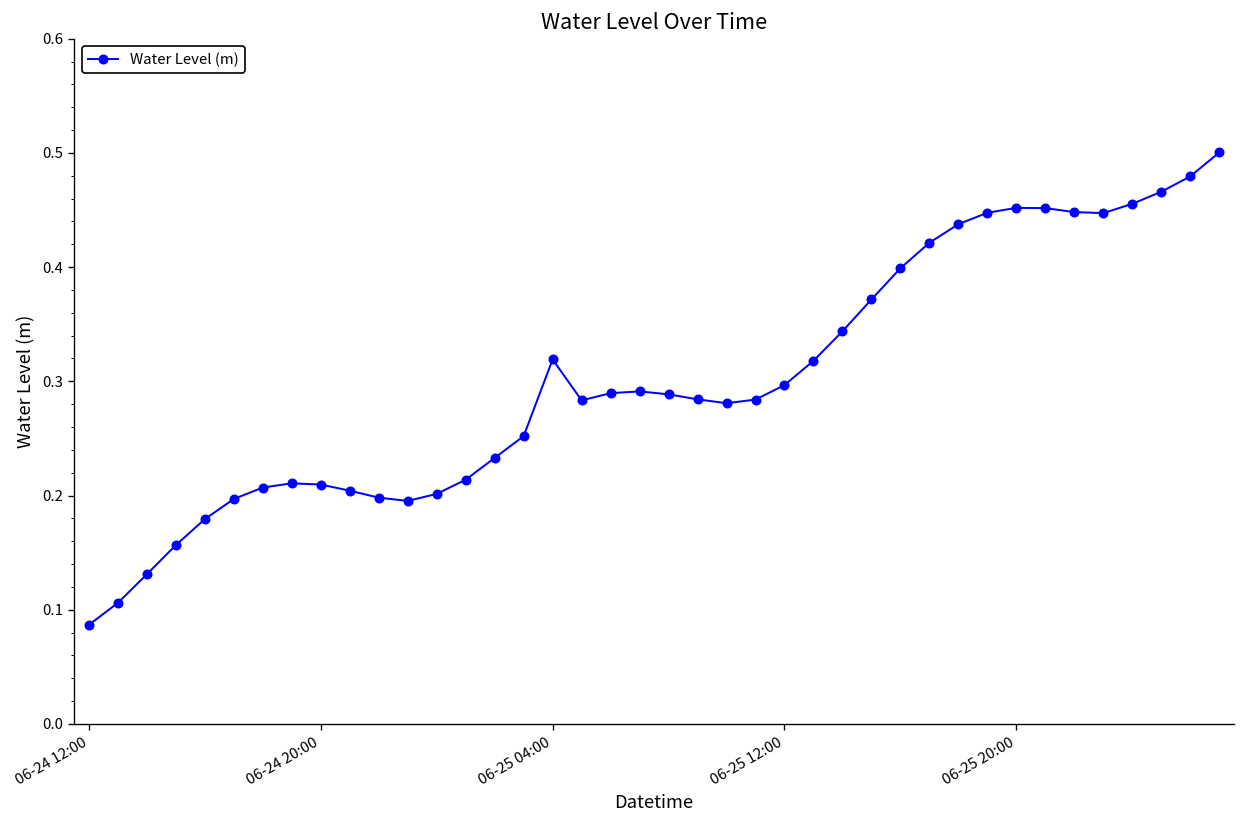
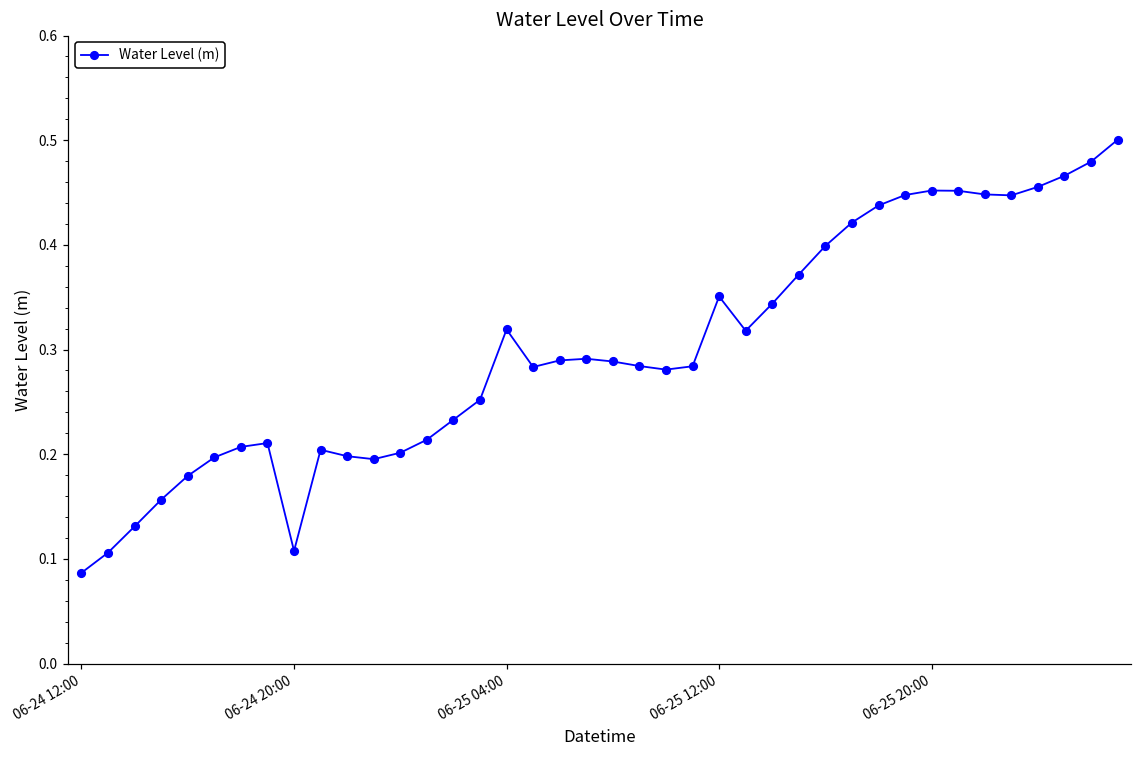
06-24 20:00: 0.21 -> 0.11
06-25 12:00: 0.30 -> 0.35
